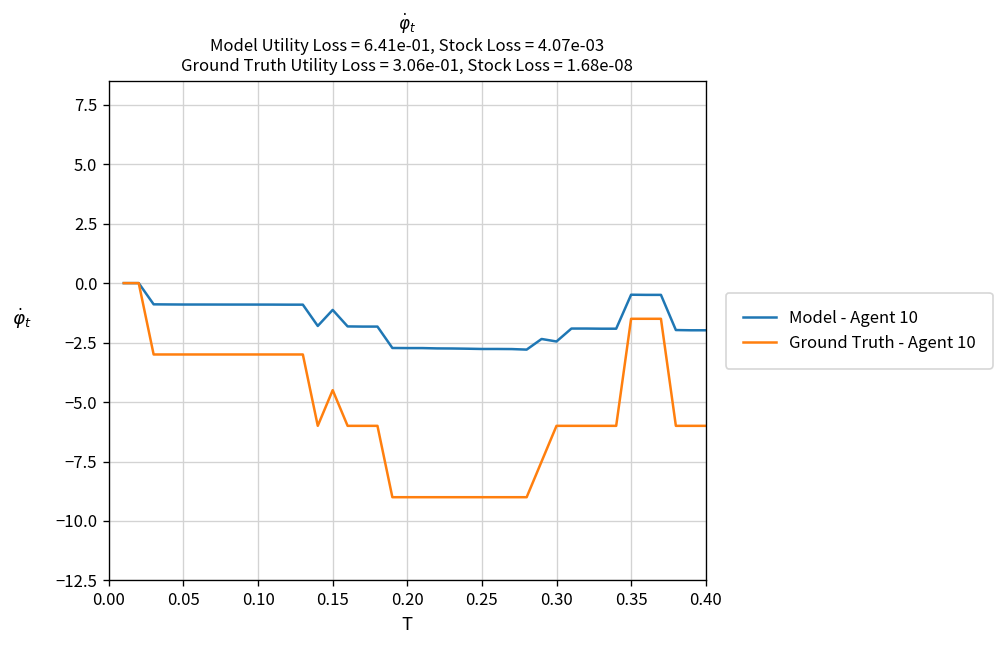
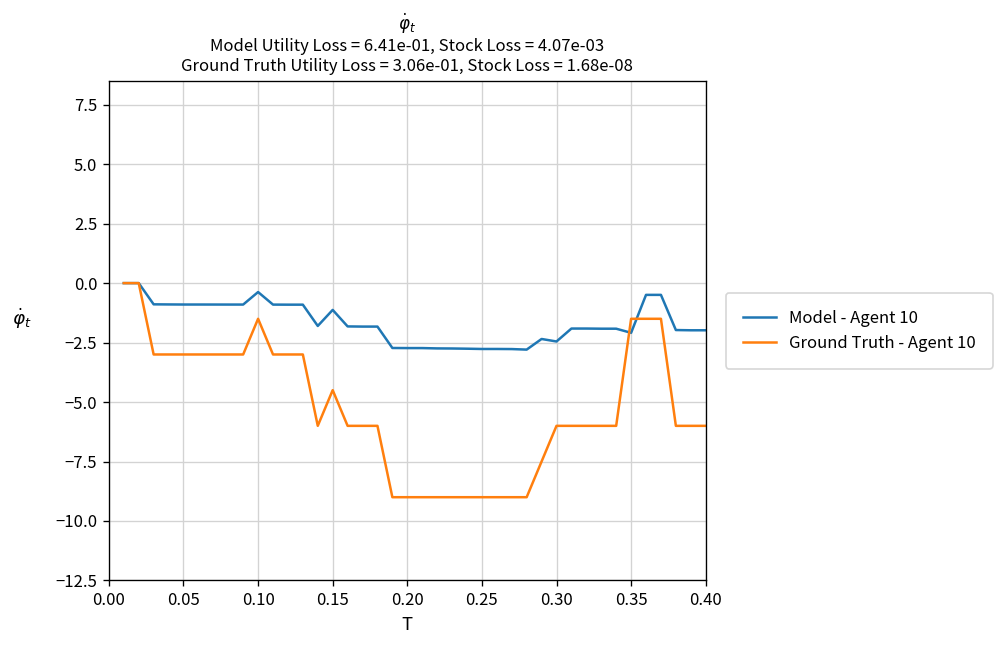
Model - Agent 10, 0.10: -0.9 -> -0.4
Ground Truth - Agent 10, 0.10: -3.0 -> -1.5
Model - Agent 10, 0.35: -0.5 -> -2.1
